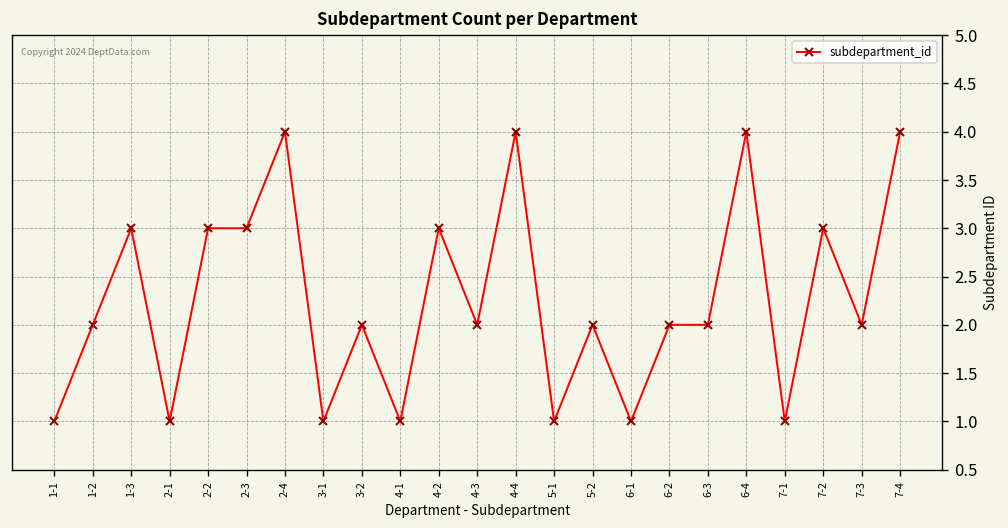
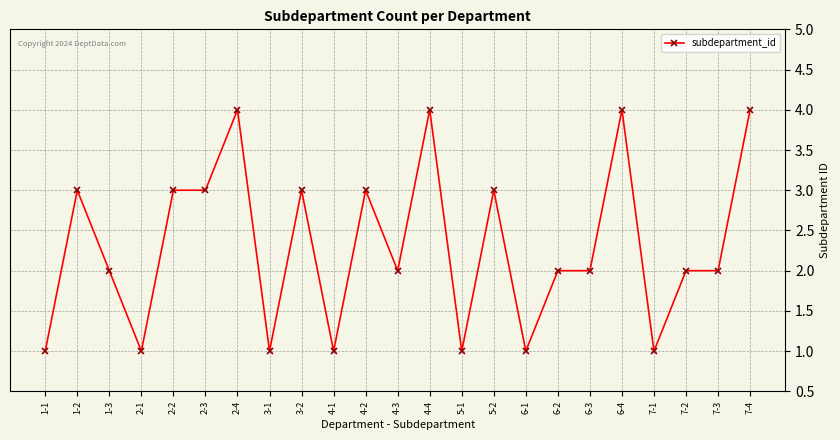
1-2: 2 -> 3
1-3: 3 -> 2
3-2: 2 -> 3
5-2: 2 -> 3
7-2: 3 -> 2
